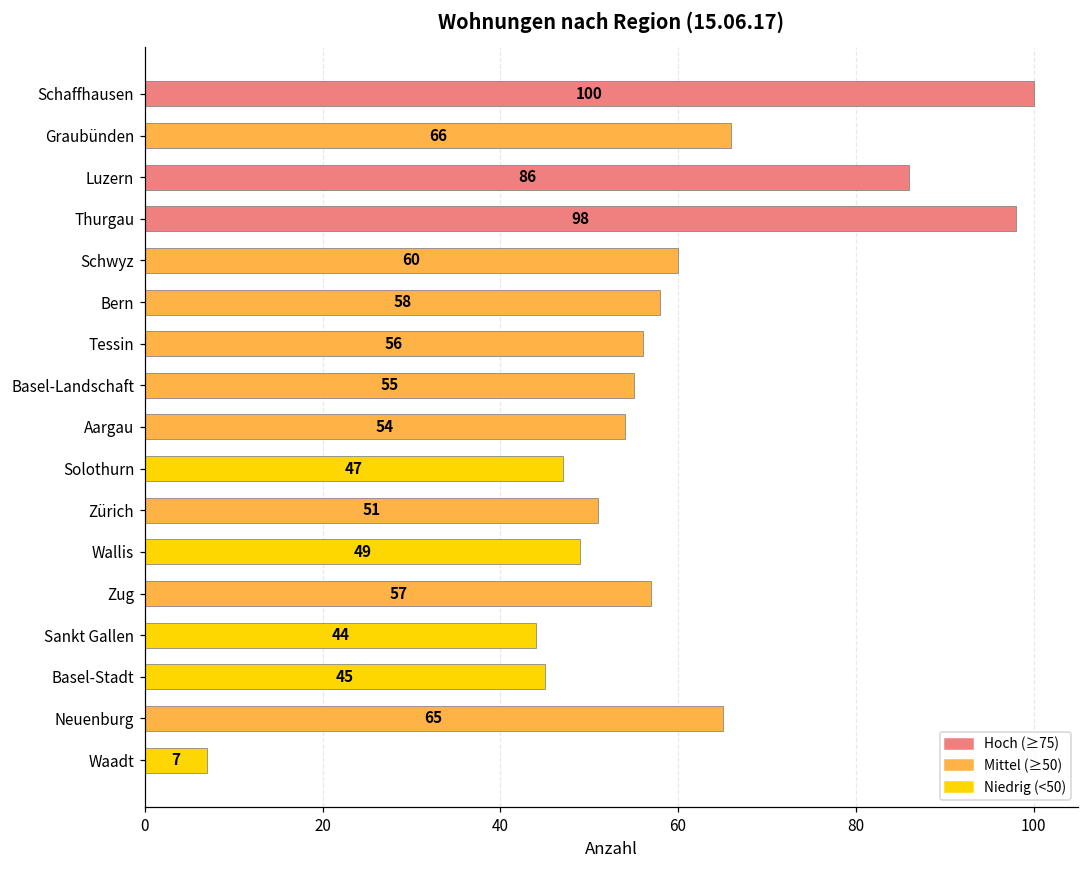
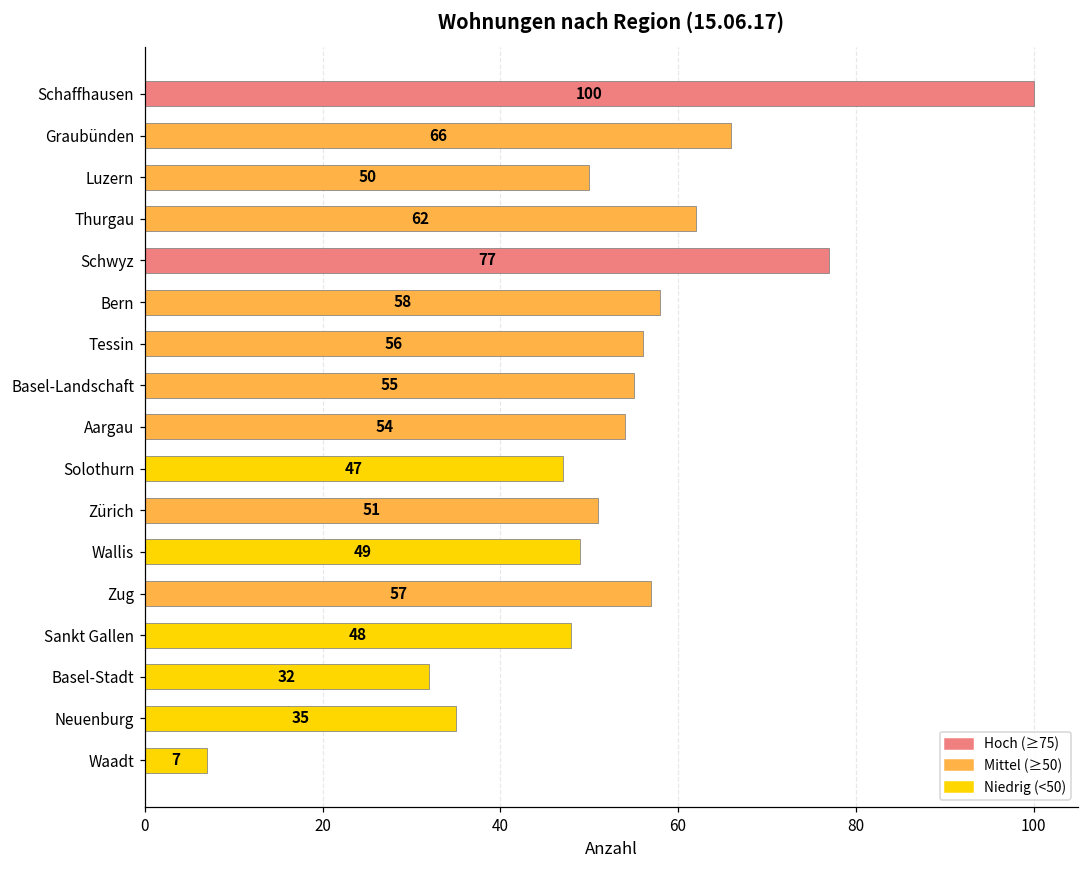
Luzern: 86 -> 50
Thurgau: 98 -> 62
Schwyz: 60 -> 77
Sankt Gallen: 44 -> 48
Basel-Stadt: 45 -> 32
Neuenburg: 65 -> 35
